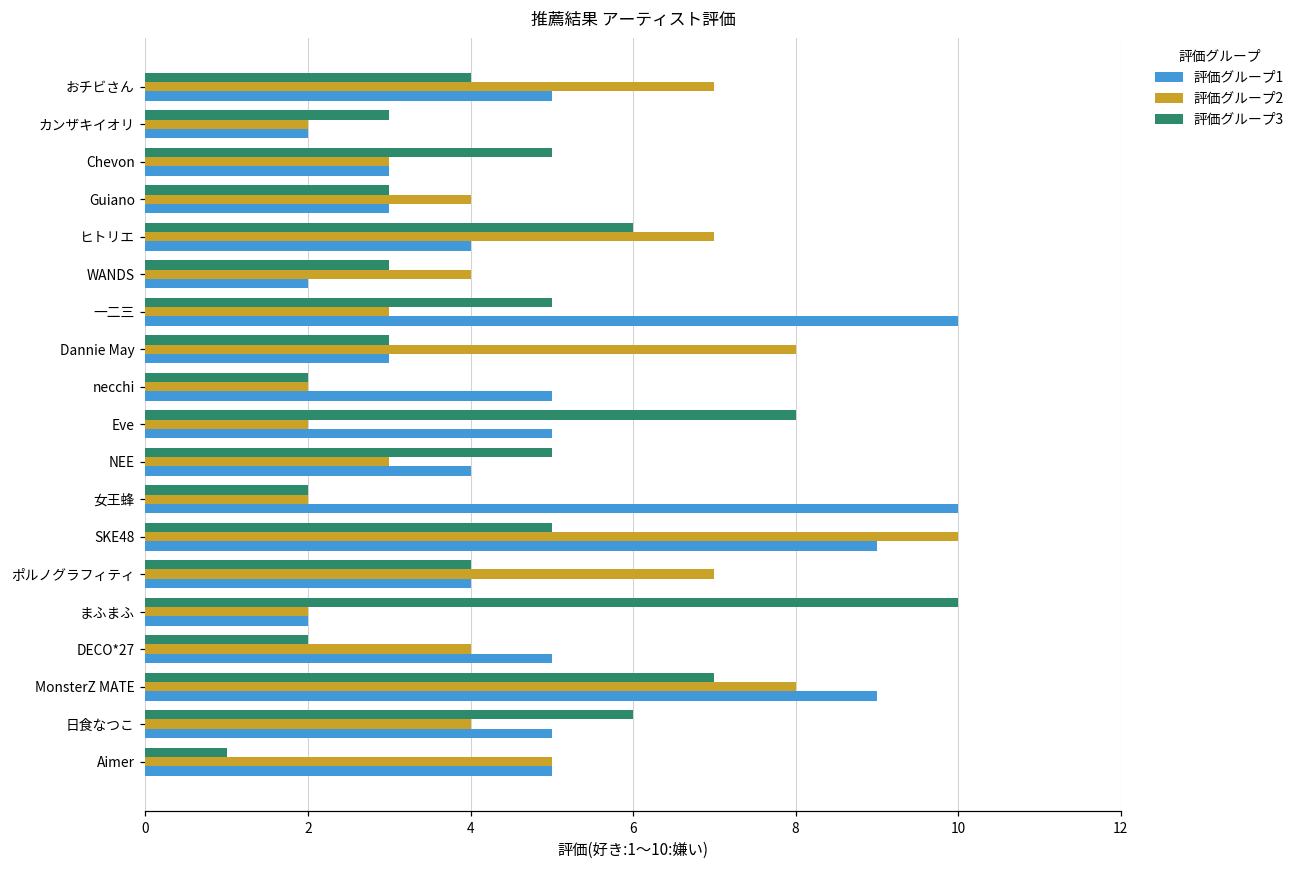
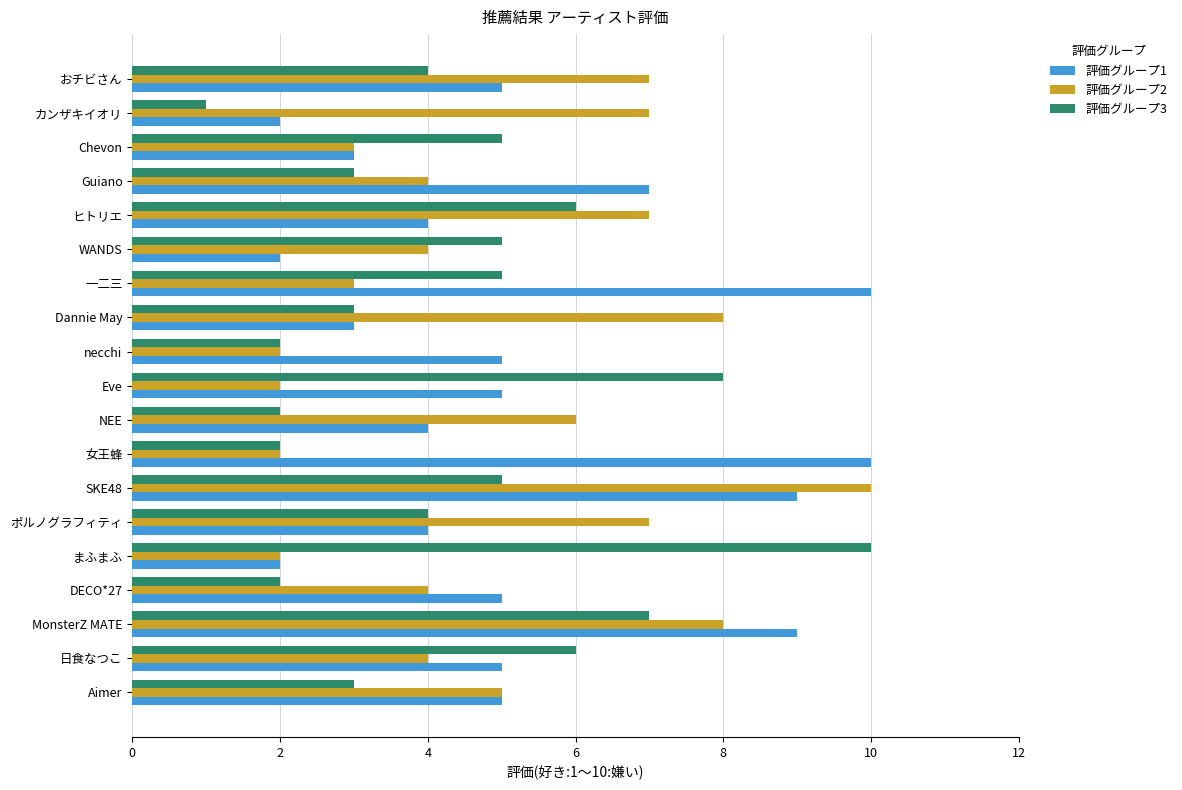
評価グループ3, カンザキイオリ: 3 -> 1
評価グループ2, カンザキイオリ: 2 -> 7
評価グループ1, Guiano: 3 -> 7
評価グループ3, WANDS: 3 -> 5
評価グループ3, NEE: 5 -> 2
評価グループ2, NEE: 3 -> 6
評価グループ3, Aimer: 1 -> 3
